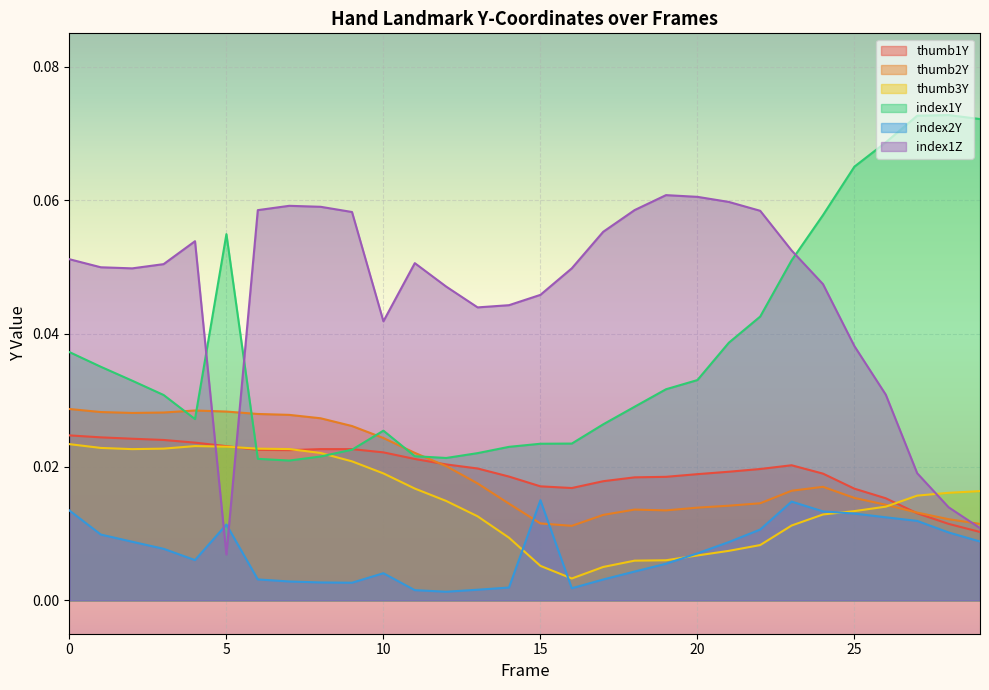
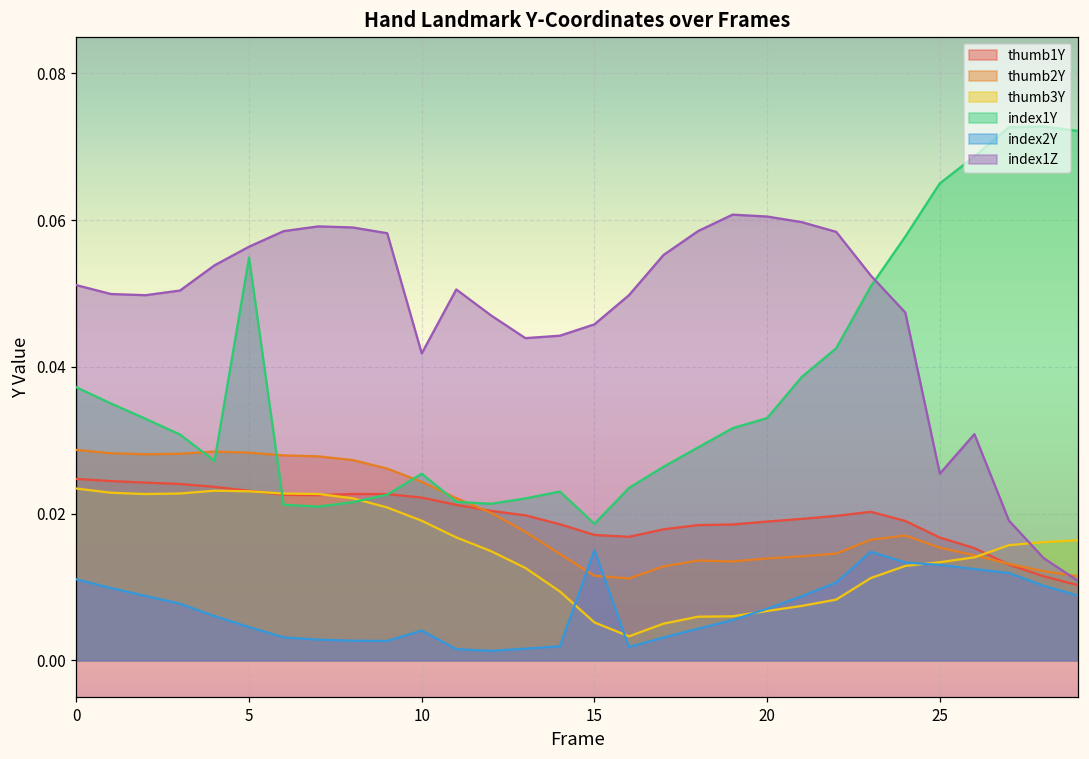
index2Y, 0: 0.013 -> 0.011
index2Y, 5: 0.011 -> 0.005
index1Z, 5: 0.007 -> 0.056
index1Y, 15: 0.023 -> 0.019
index1Z, 25: 0.038 -> 0.025
